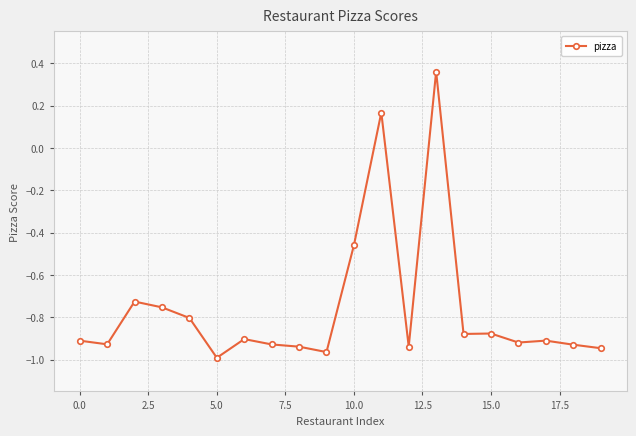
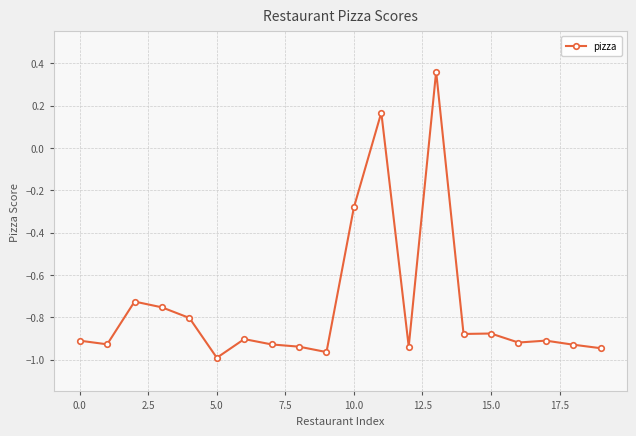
10.0: -0.46 -> -0.28
